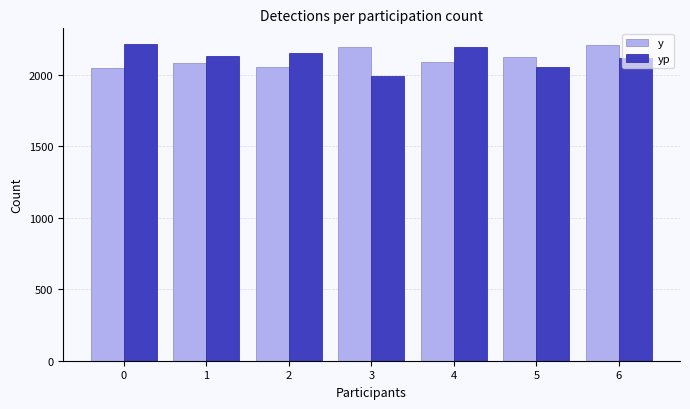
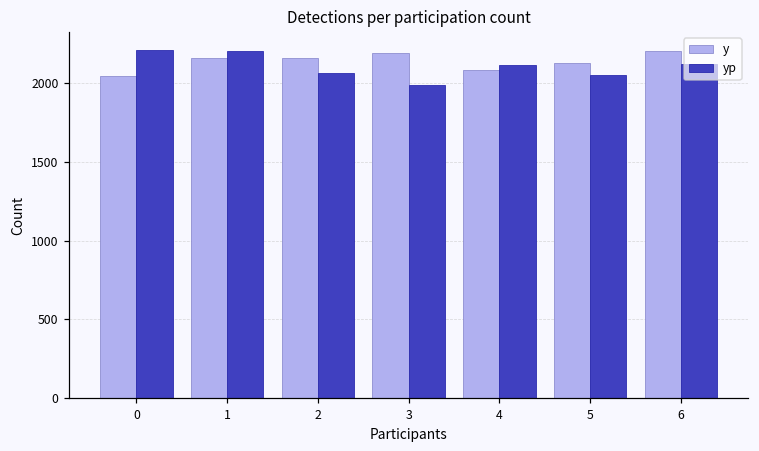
y, 1: 2080 -> 2160
yp, 1: 2130 -> 2200
y, 2: 2050 -> 2160
yp, 2: 2150 -> 2070
yp, 4: 2190 -> 2110
